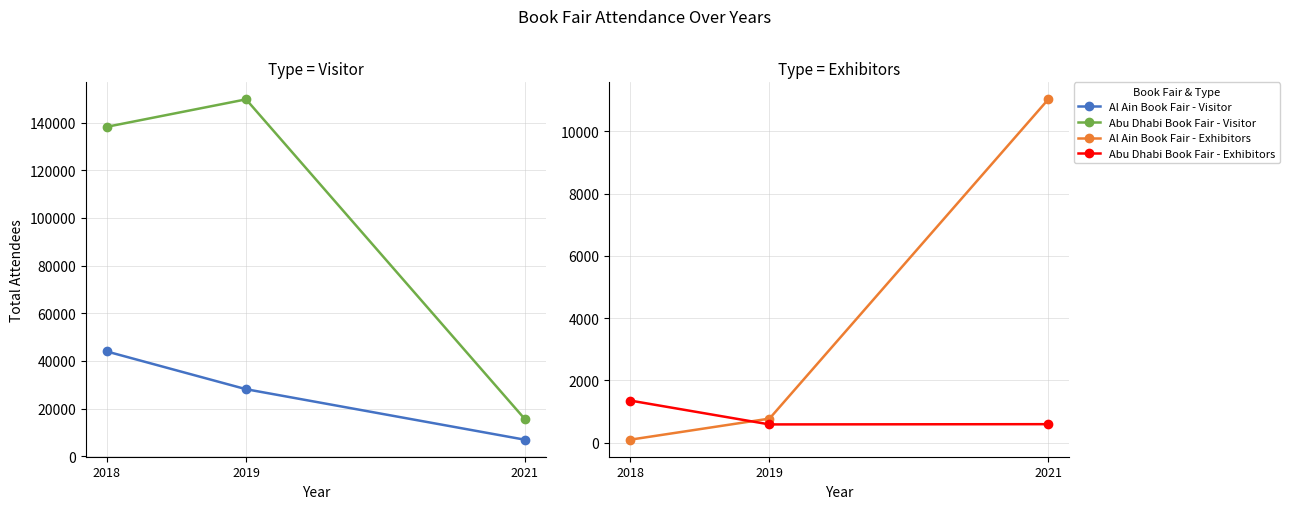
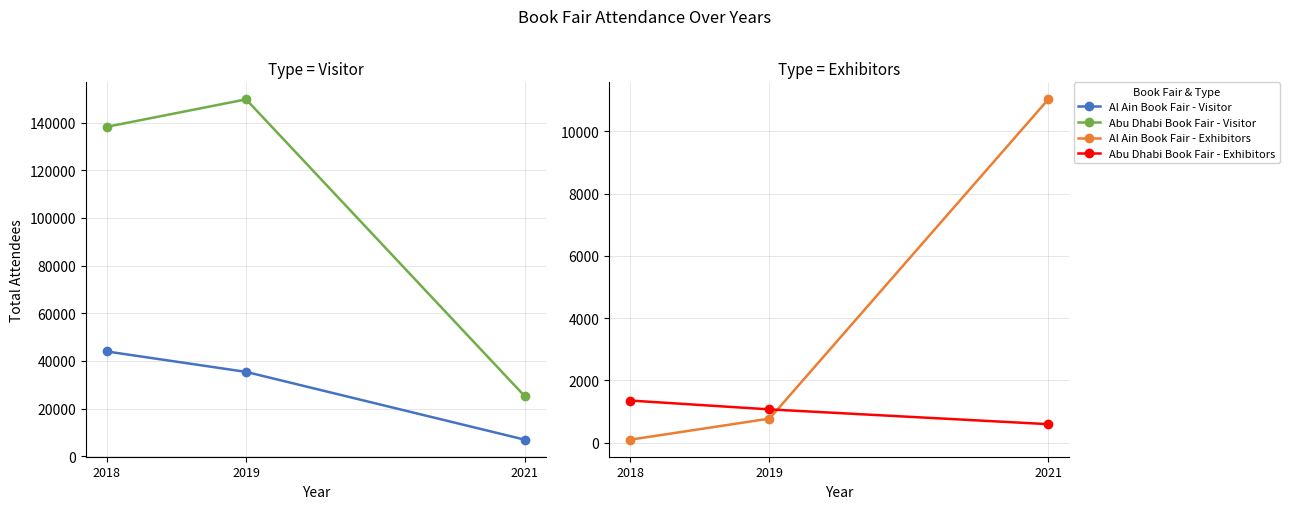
Type = Visitor, Al Ain Book Fair - Visitor, 2019: 28000 -> 35000
Type = Visitor, Abu Dhabi Book Fair - Visitor, 2021: 16000 -> 25000
Type = Exhibitors, Abu Dhabi Book Fair - Exhibitors, 2019: 600 -> 1100
